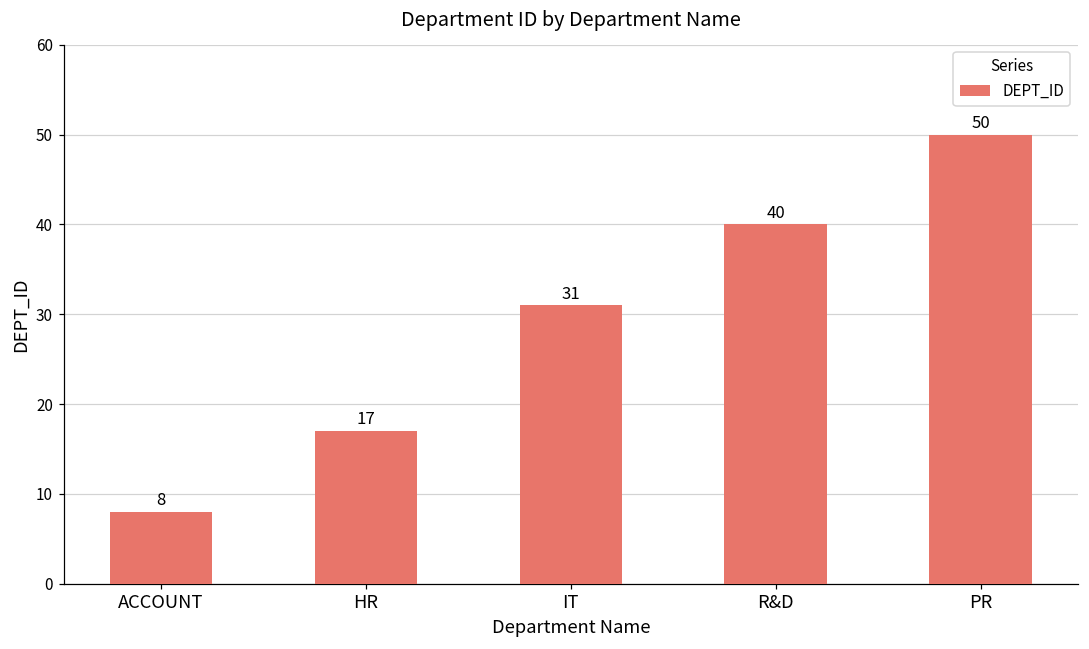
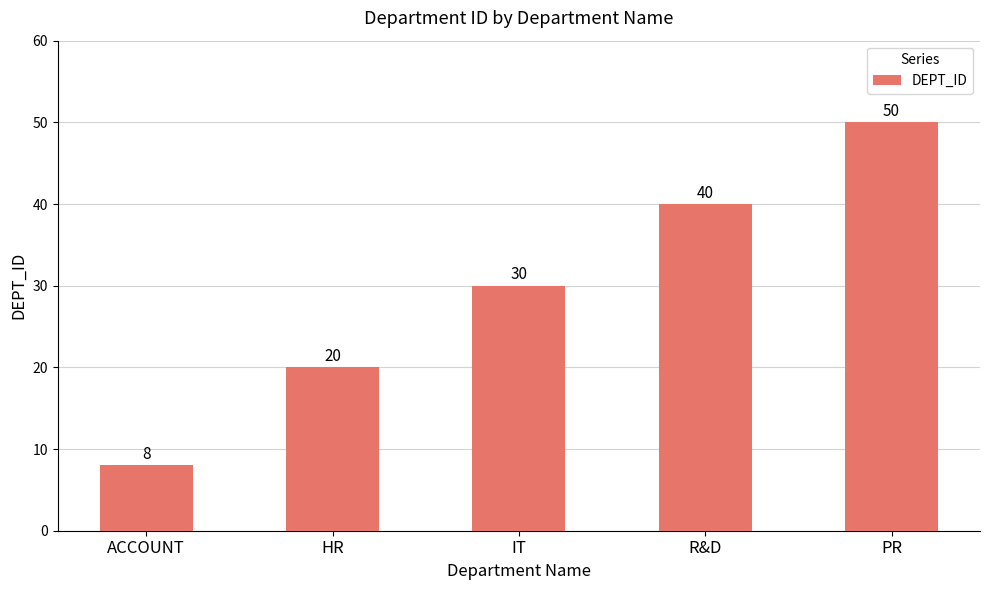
HR: 17 -> 20
IT: 31 -> 30
